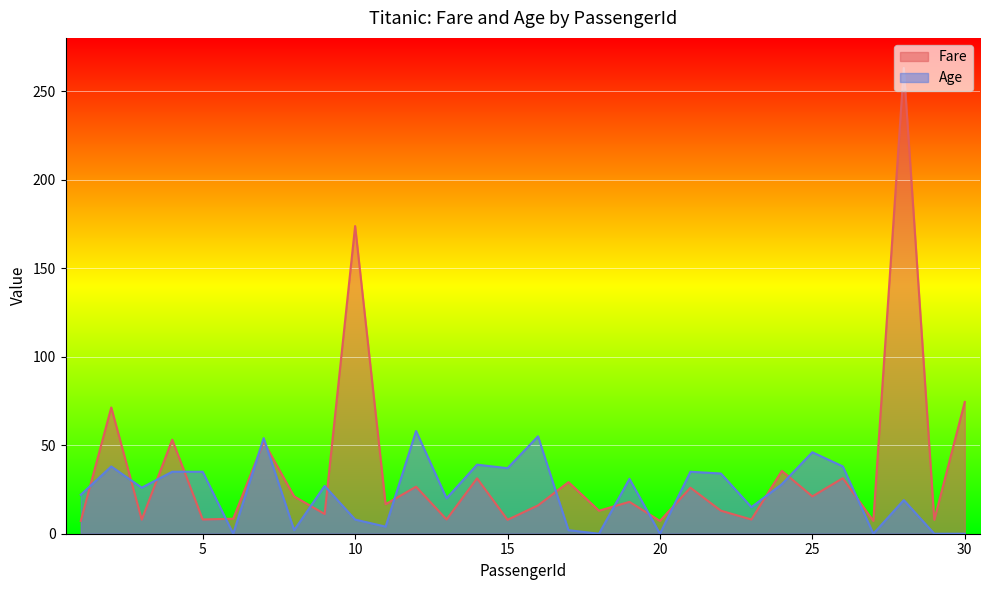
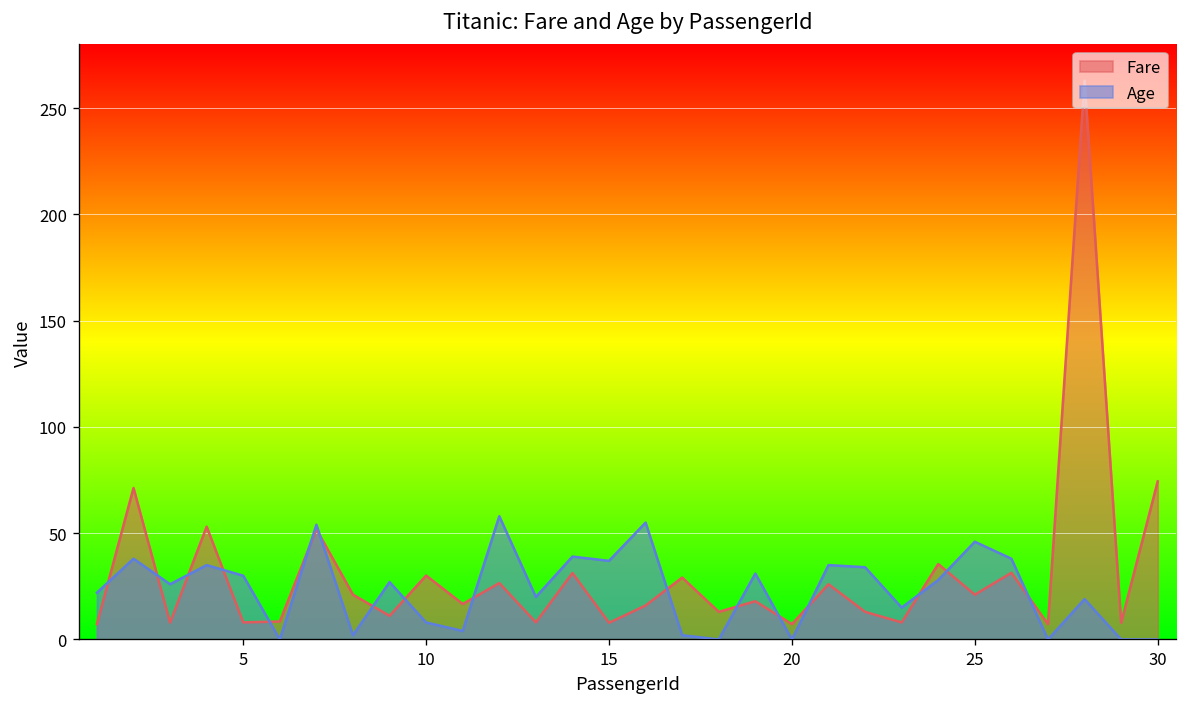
Age, 5: 35 -> 30
Fare, 10: 174 -> 30
